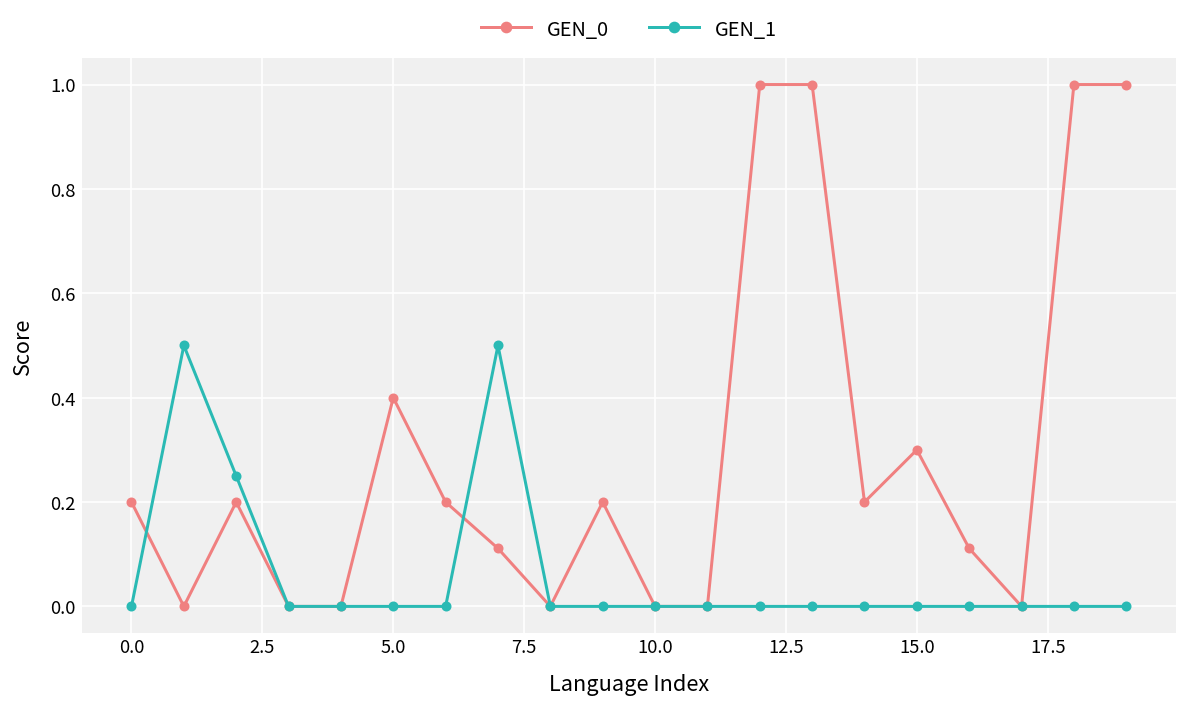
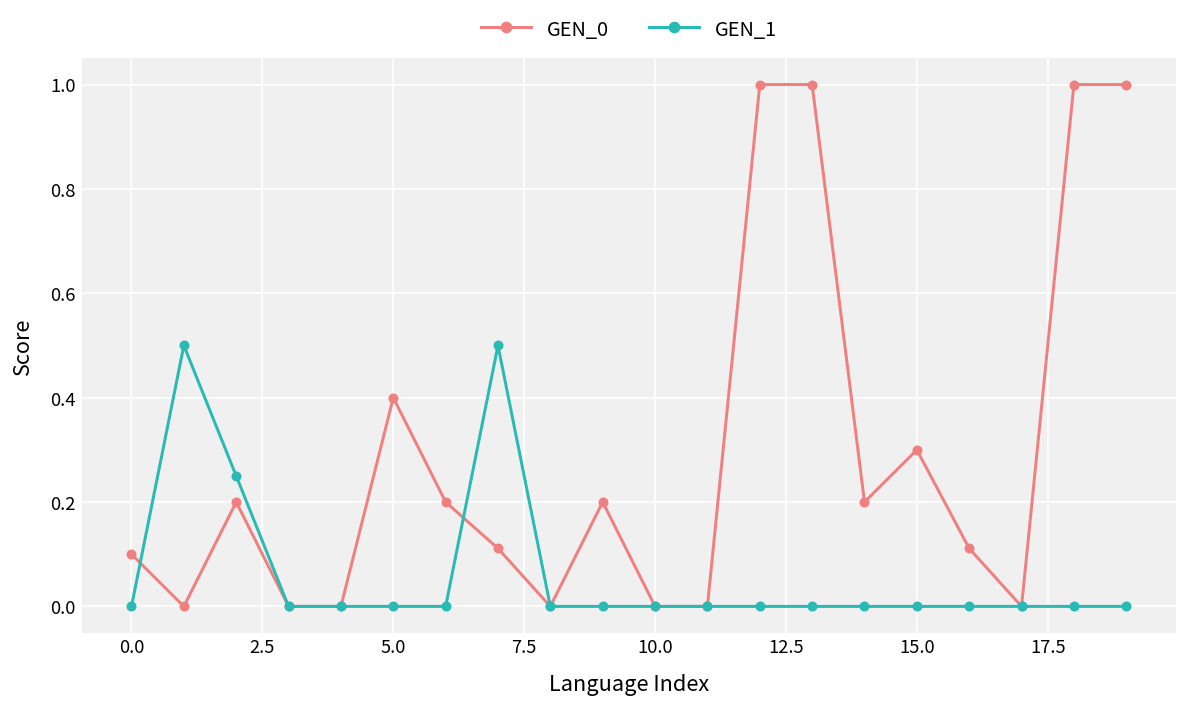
GEN_0, 0.0: 0.2 -> 0.1
